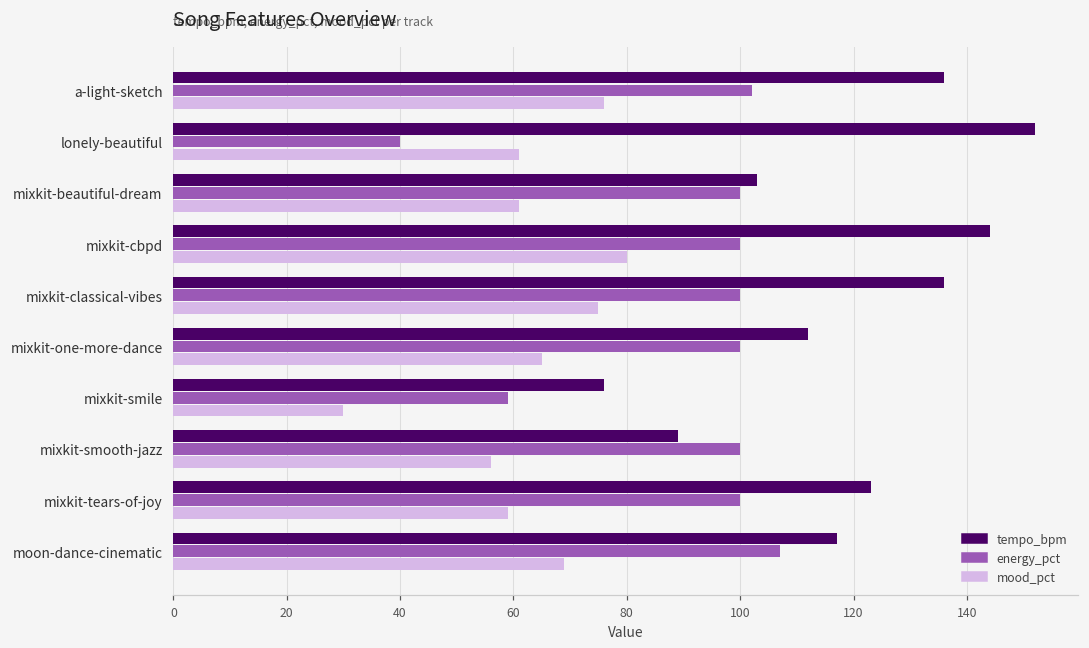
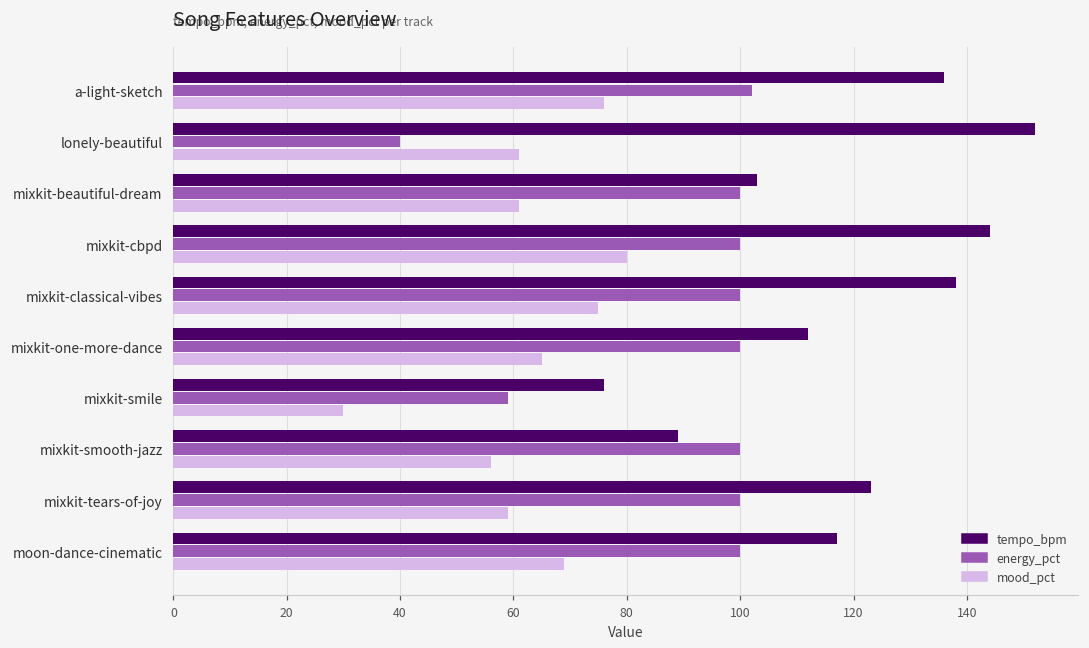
tempo_bpm, mixkit-classical-vibes: 136 -> 138
energy_pct, moon-dance-cinematic: 107 -> 100
